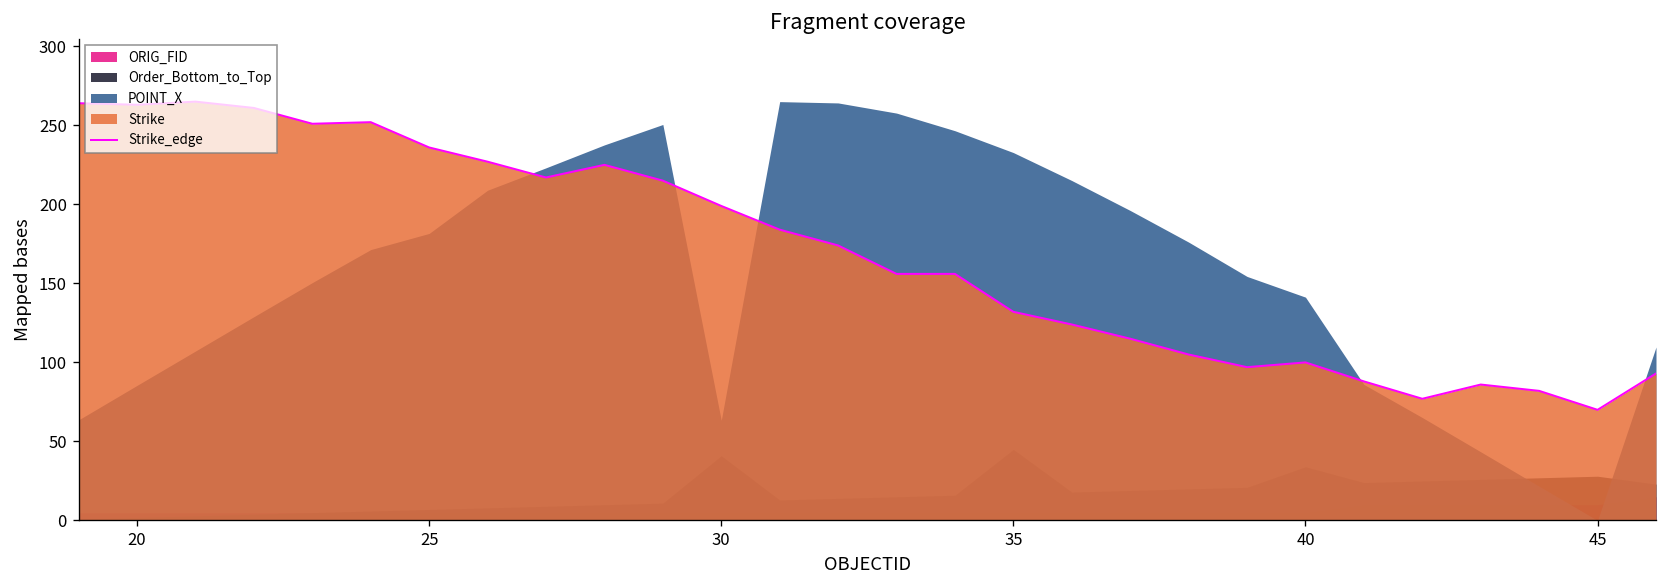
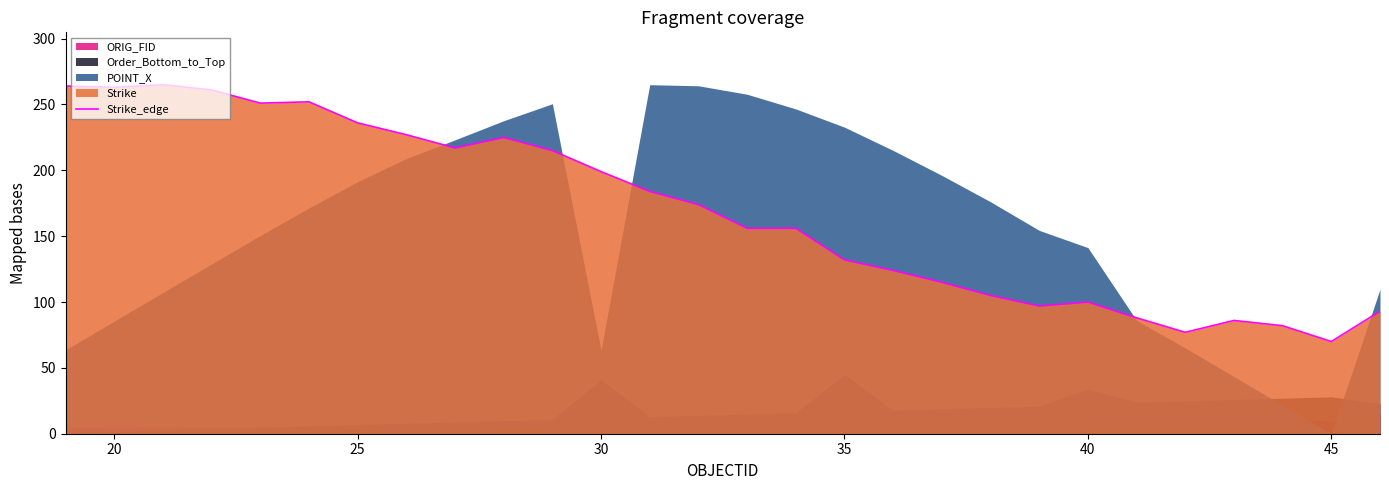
POINT_X, 25: 182 -> 191
